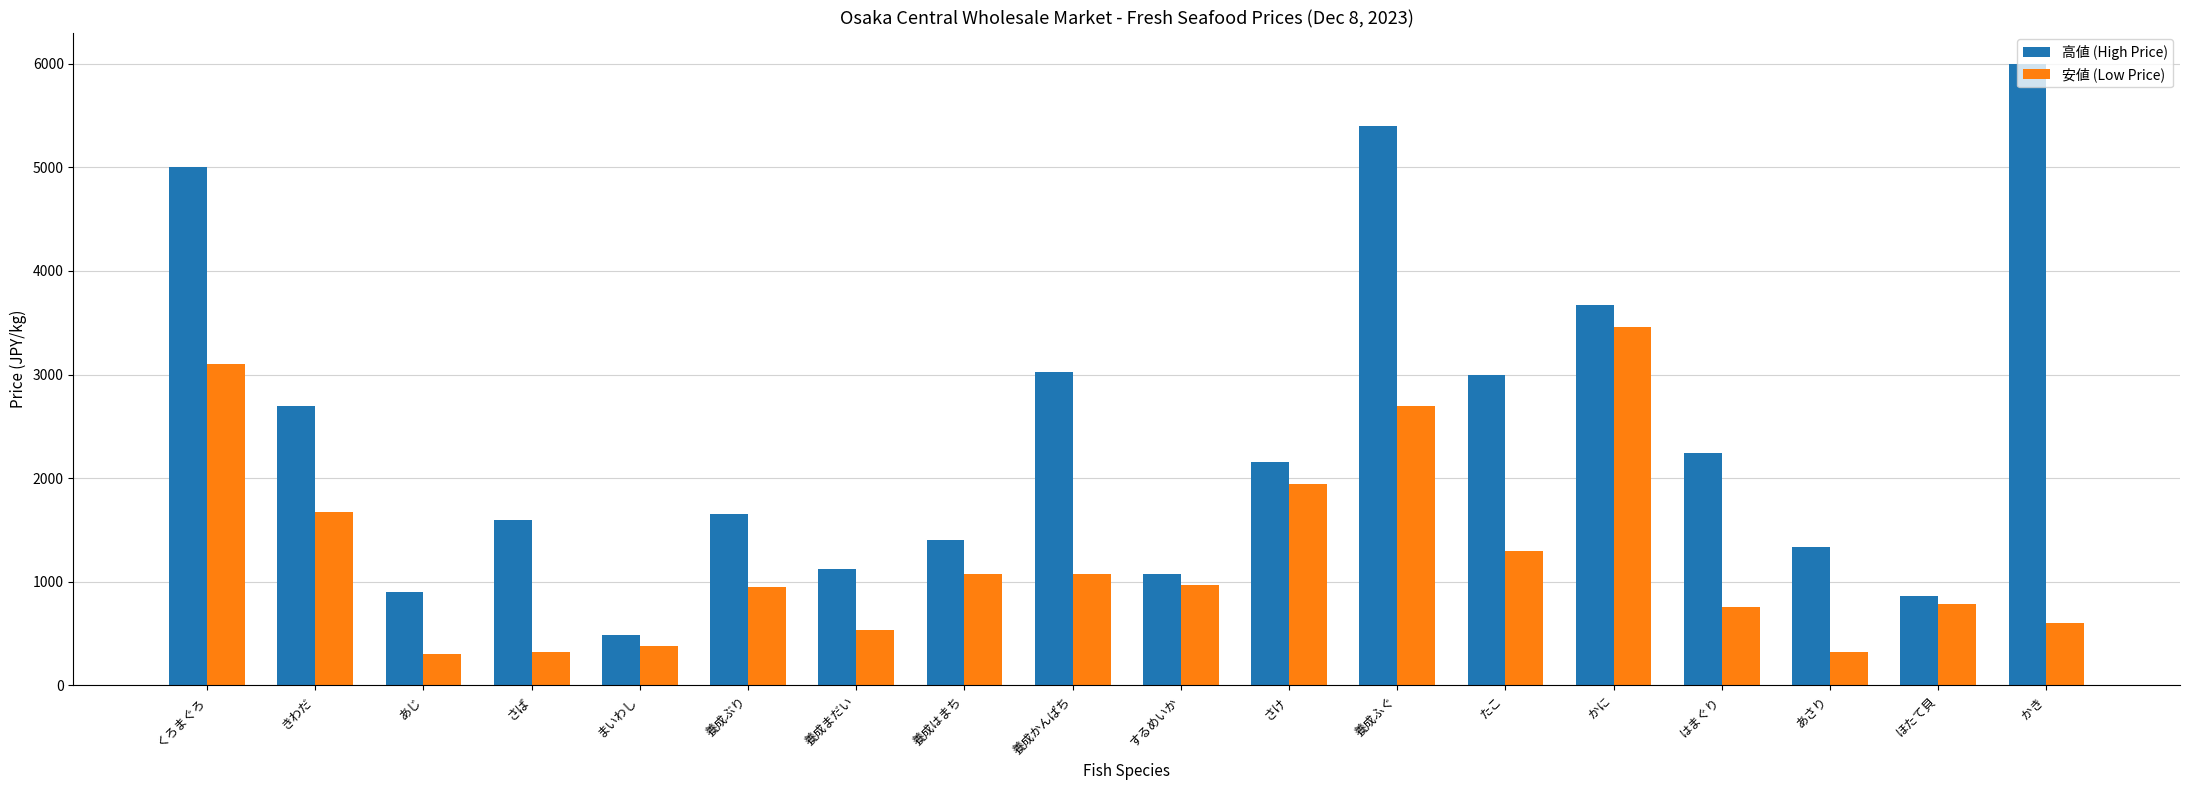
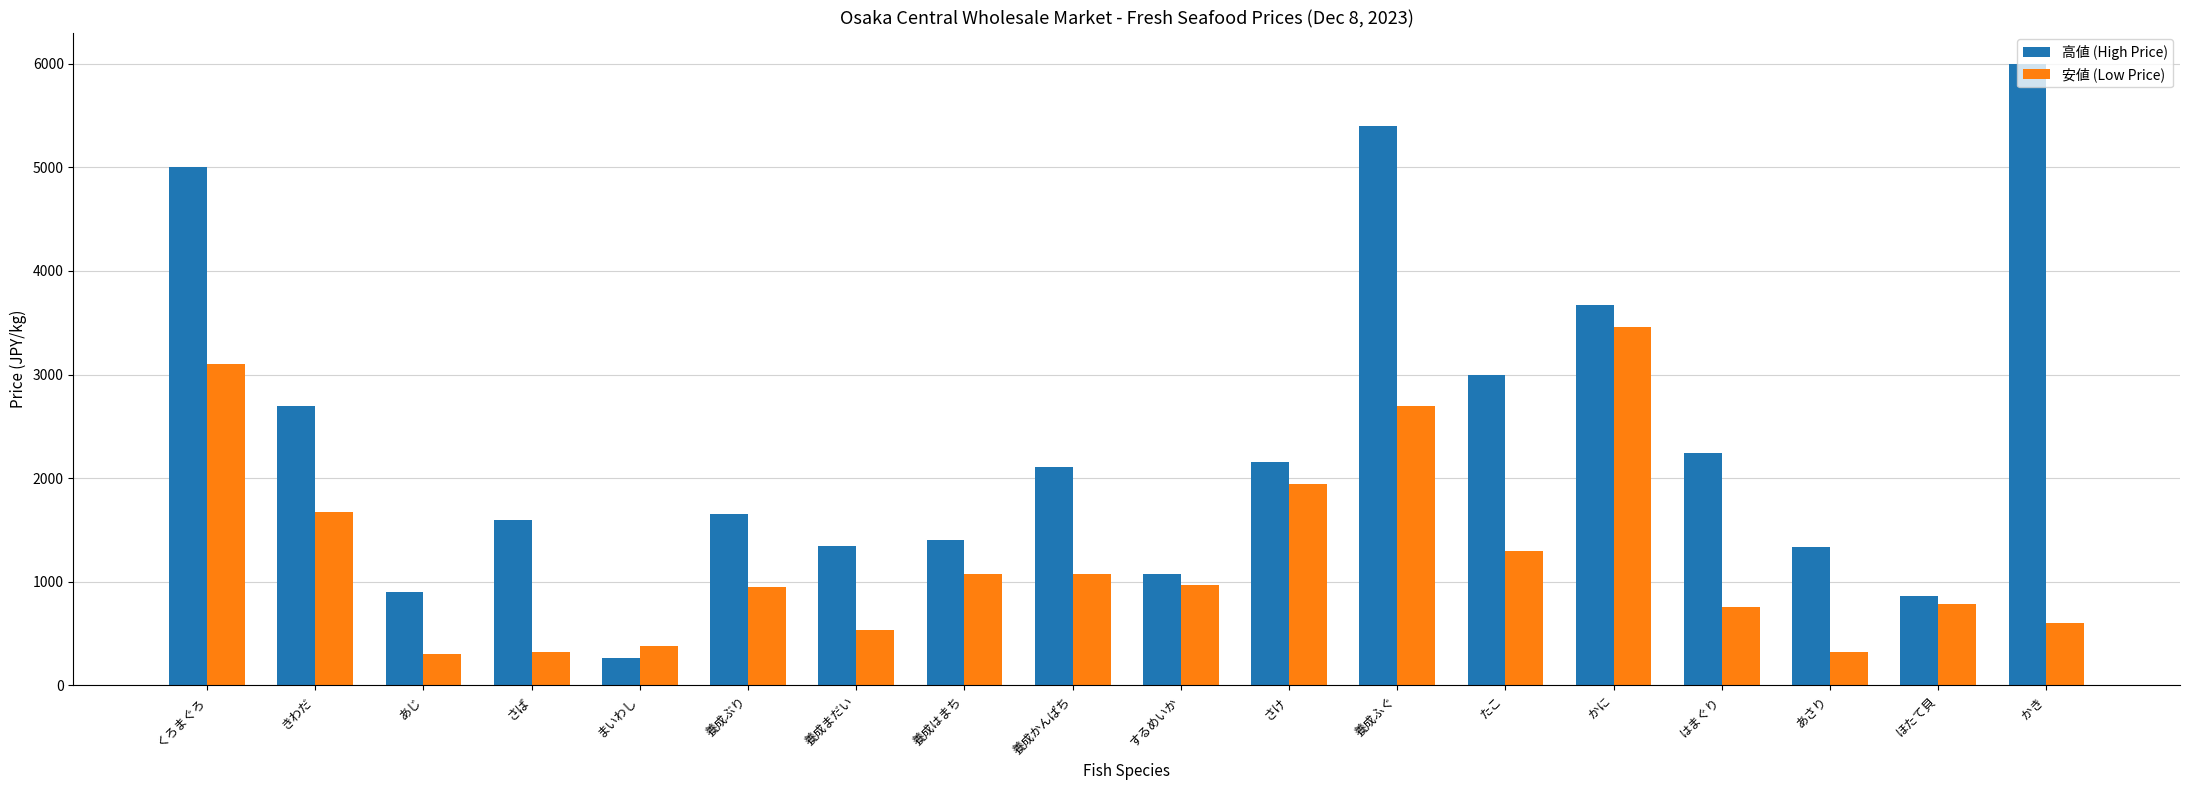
高値 (High Price), まいわし: 490 -> 260
高値 (High Price), 養成まだい: 1120 -> 1350
高値 (High Price), 養成かんぱち: 3030 -> 2110
